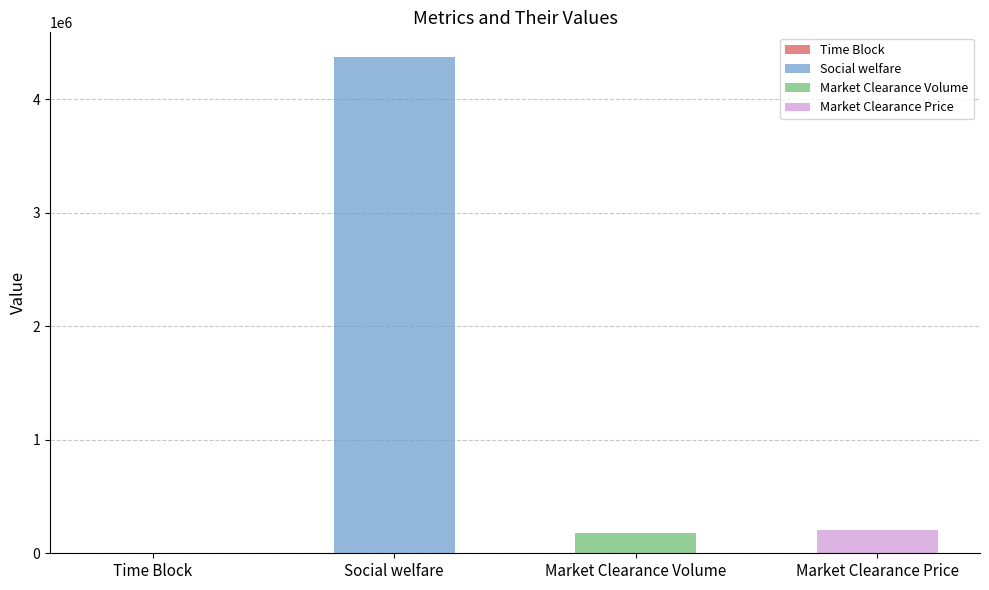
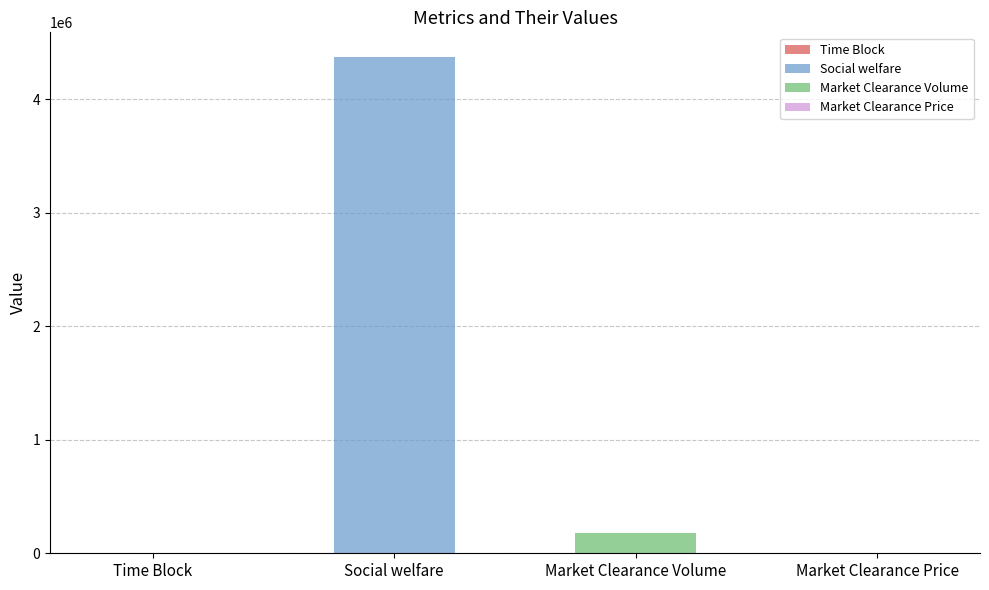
Market Clearance Price: 200000 -> 0
